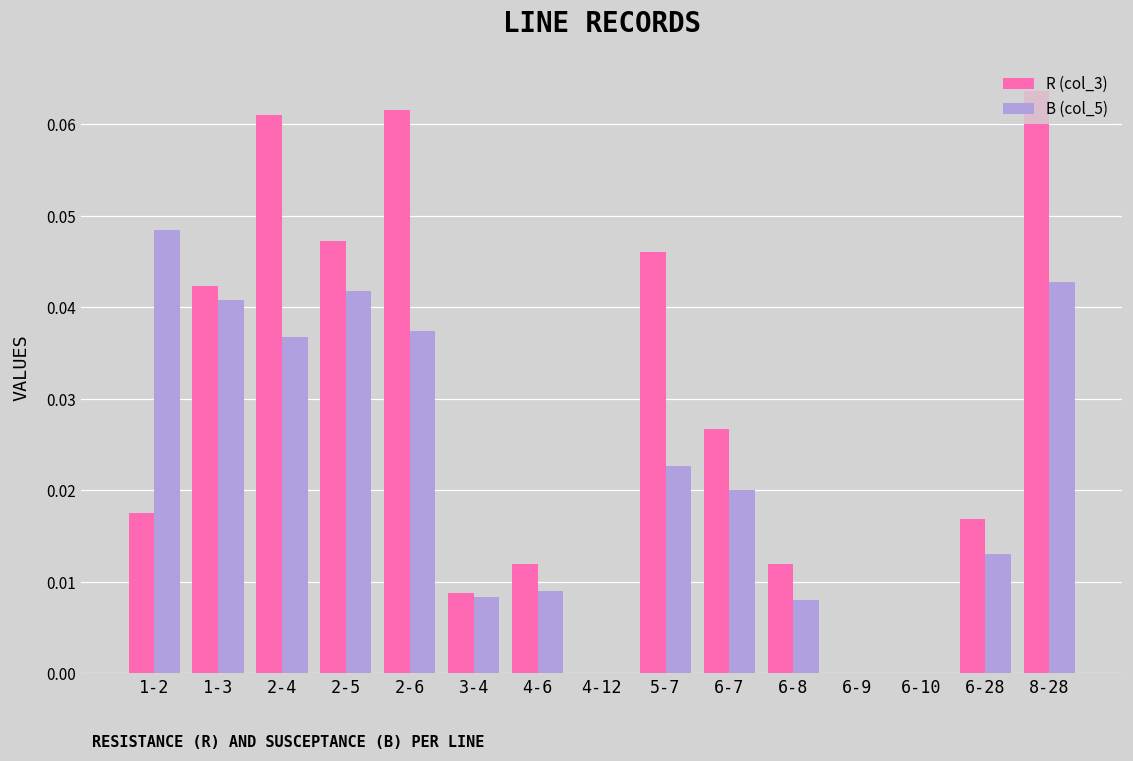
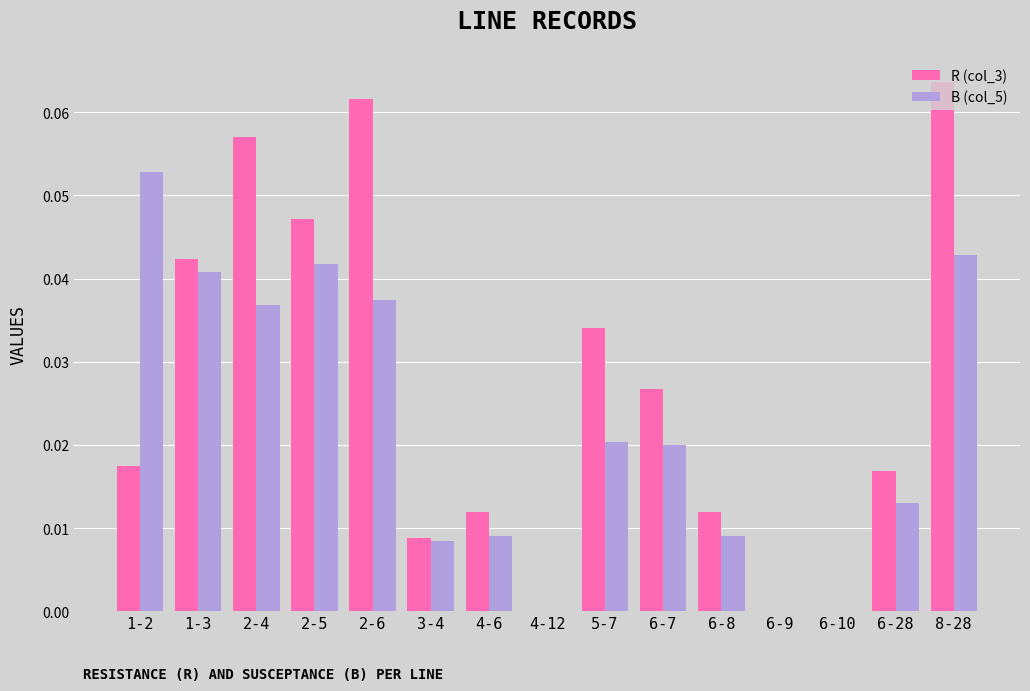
B (col_5), 1-2: 0.048 -> 0.053
R (col_3), 2-4: 0.061 -> 0.057
R (col_3), 5-7: 0.046 -> 0.034
B (col_5), 5-7: 0.023 -> 0.020
B (col_5), 6-8: 0.008 -> 0.009
